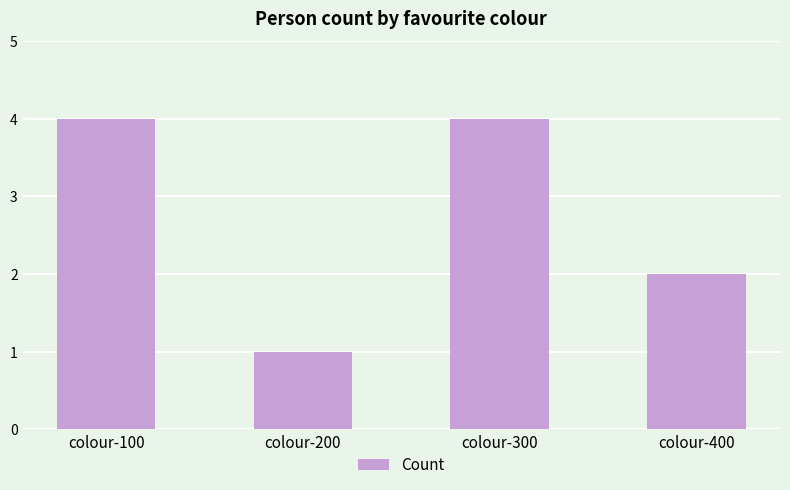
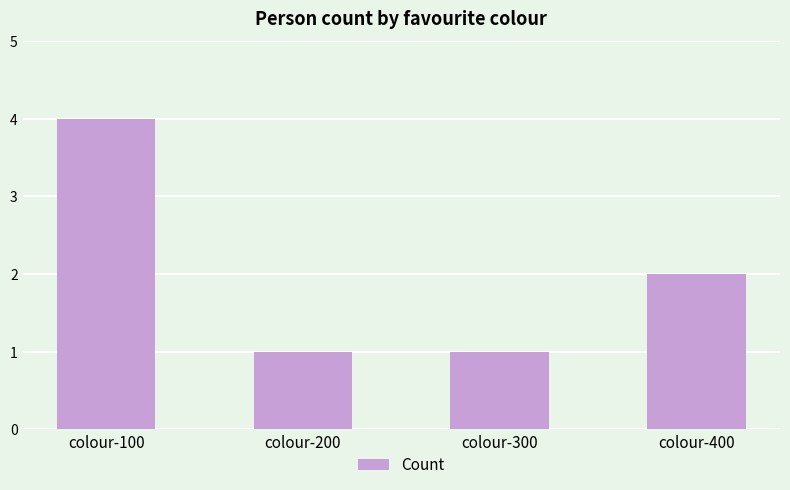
colour-300: 4 -> 1
